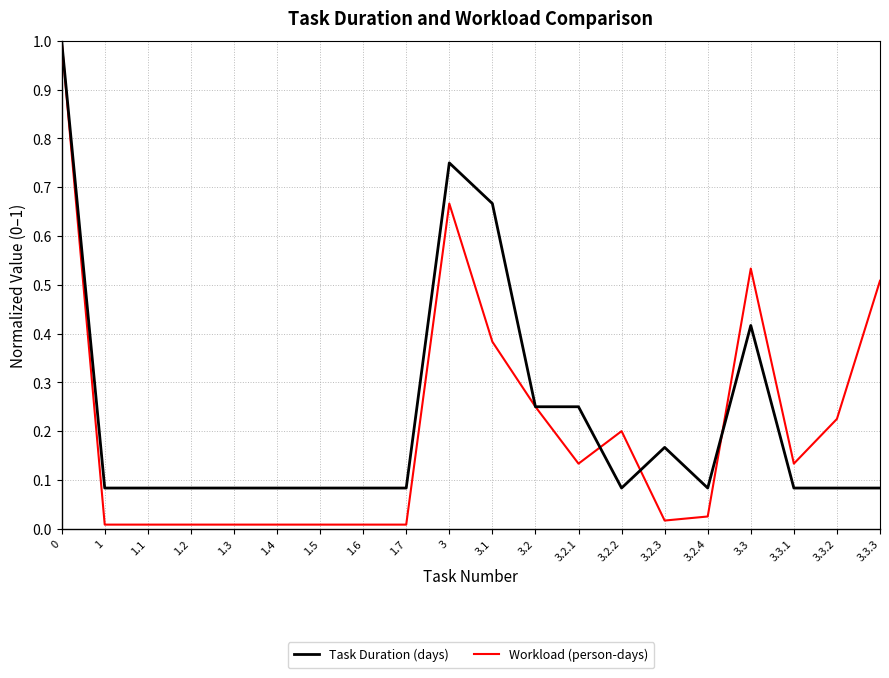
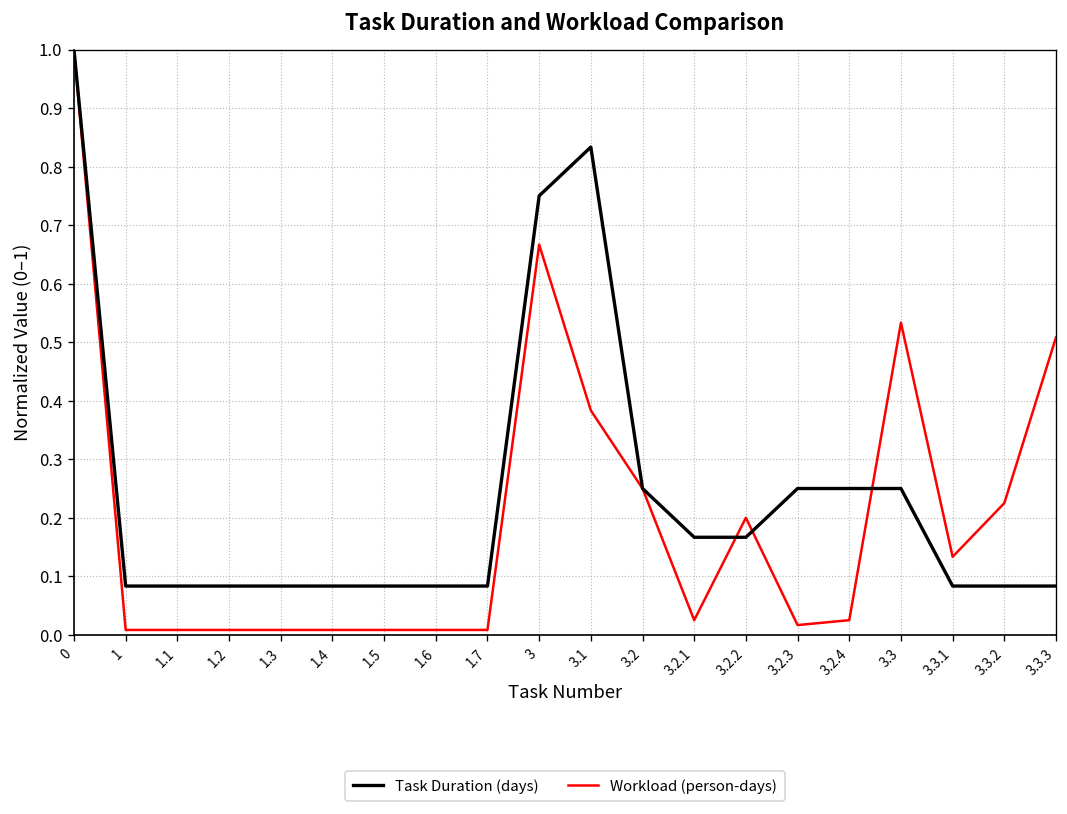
Task Duration (days), 3.1: 0.67 -> 0.83
Task Duration (days), 3.2.1: 0.25 -> 0.17
Workload (person-days), 3.2.1: 0.13 -> 0.03
Task Duration (days), 3.2.2: 0.08 -> 0.17
Task Duration (days), 3.2.3: 0.17 -> 0.25
Task Duration (days), 3.2.4: 0.08 -> 0.25
Task Duration (days), 3.3: 0.42 -> 0.25
